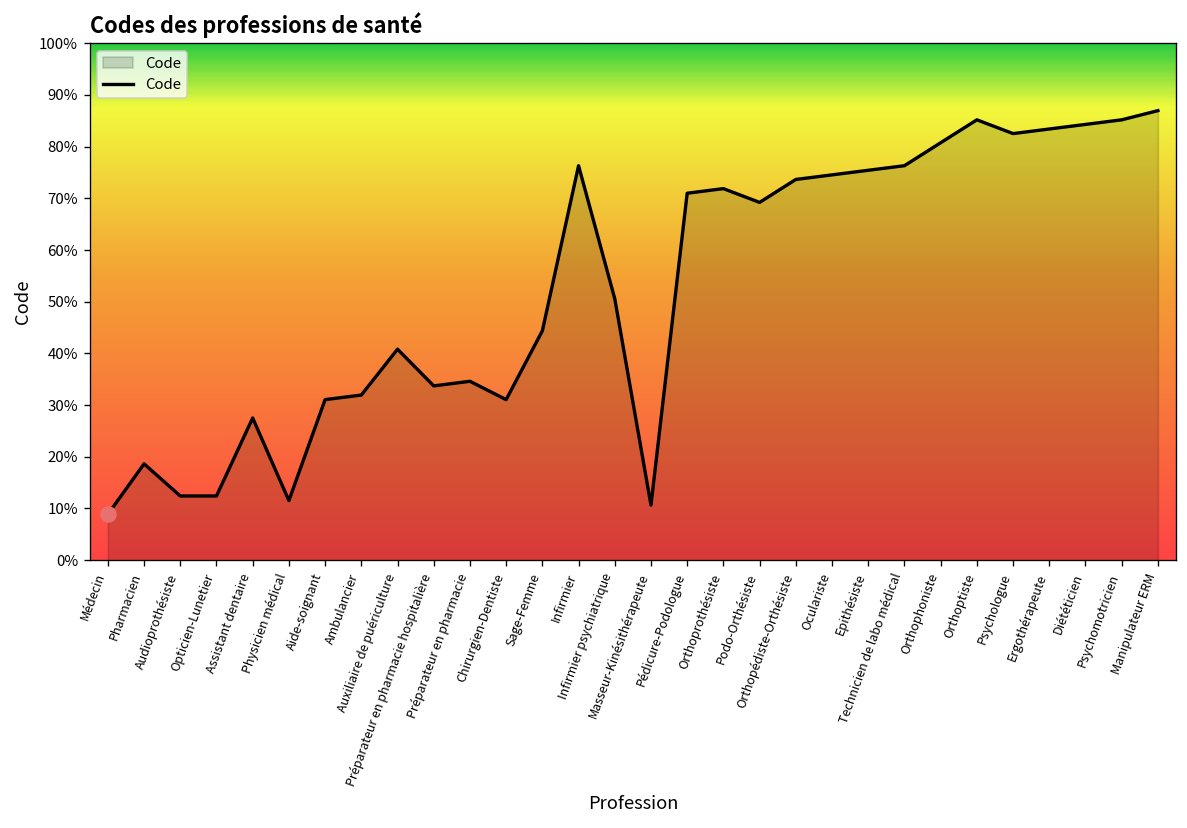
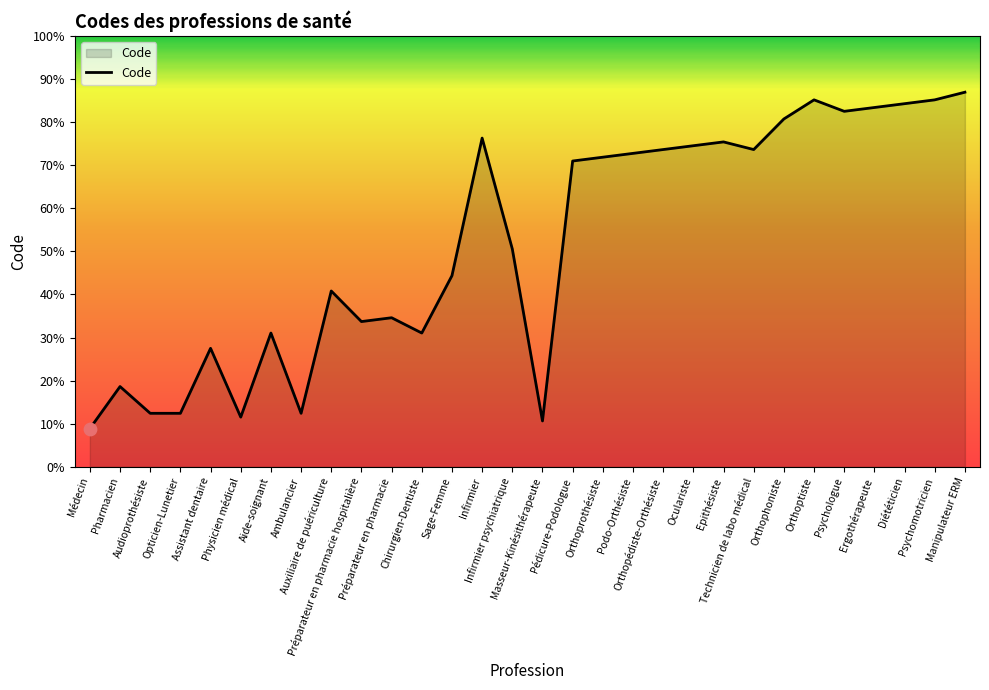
Code, Ambulancier: 32% -> 12%
Code, Podo-Orthésiste: 69% -> 73%
Code, Technicien de labo médical: 76% -> 74%
